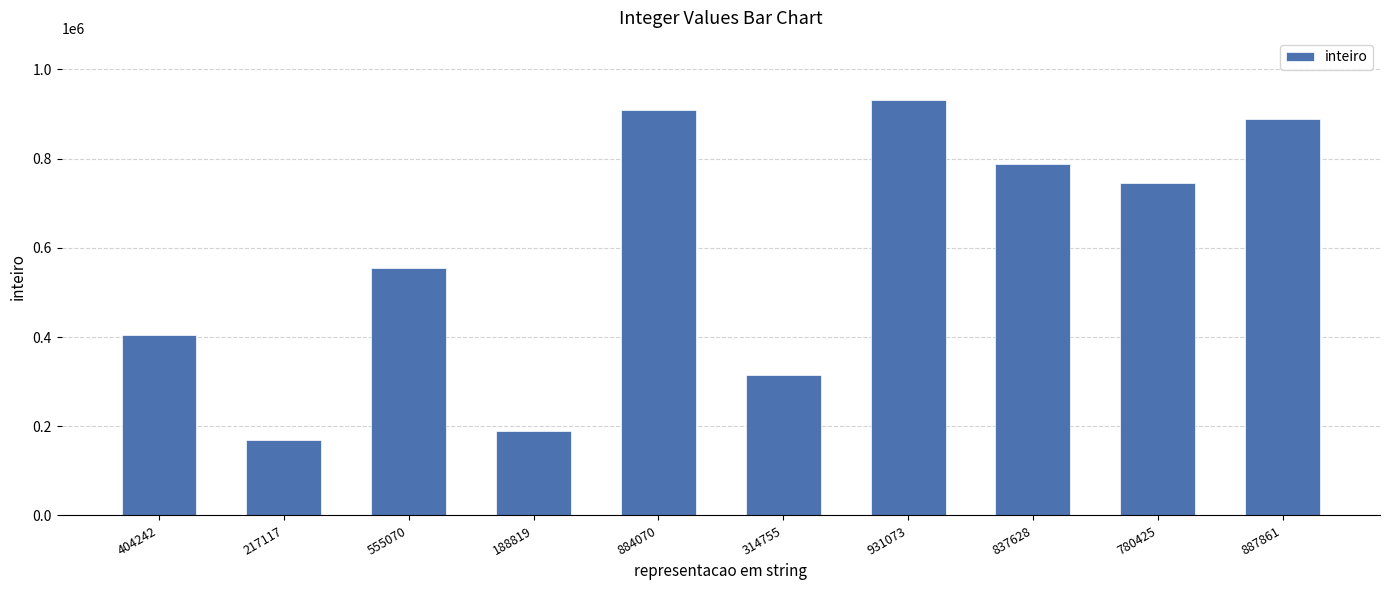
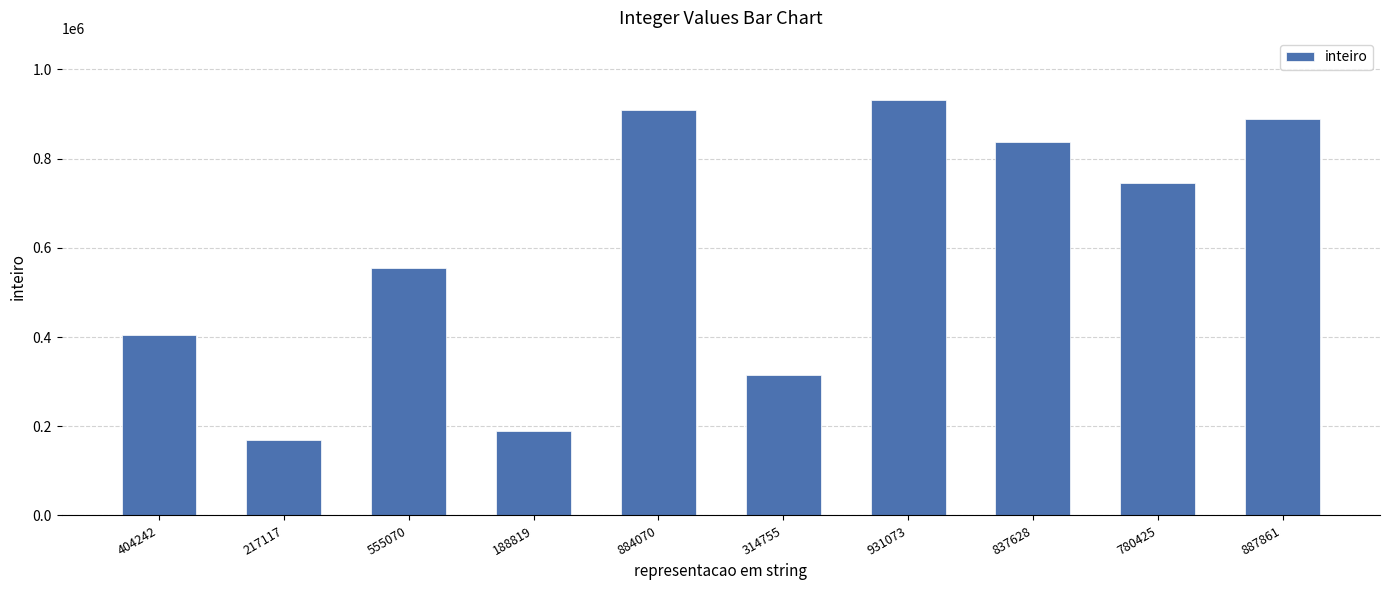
837628: 790000 -> 840000
